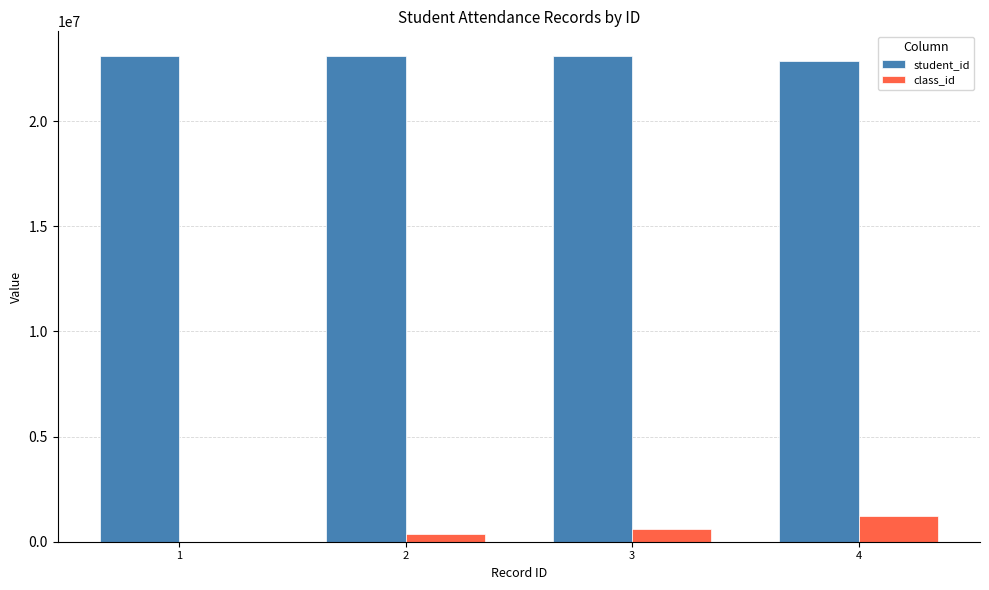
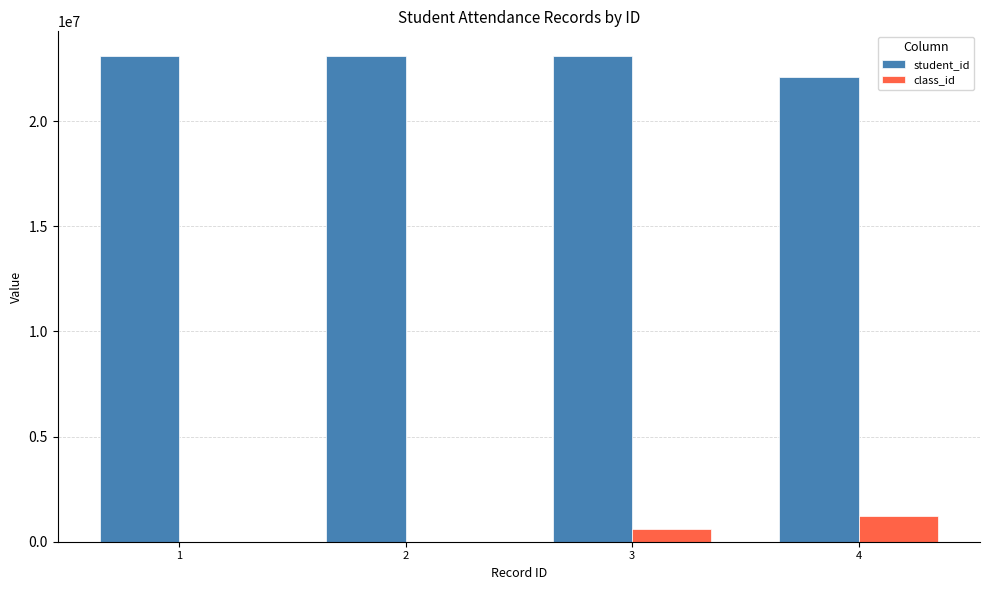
class_id, 2: 400000 -> 0
student_id, 4: 22800000 -> 22100000
